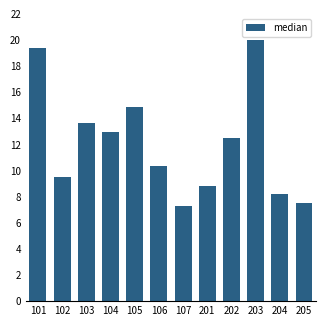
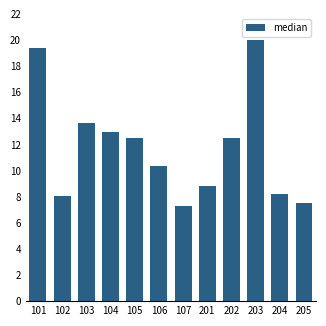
102: 9.5 -> 8.1
105: 14.9 -> 12.5
